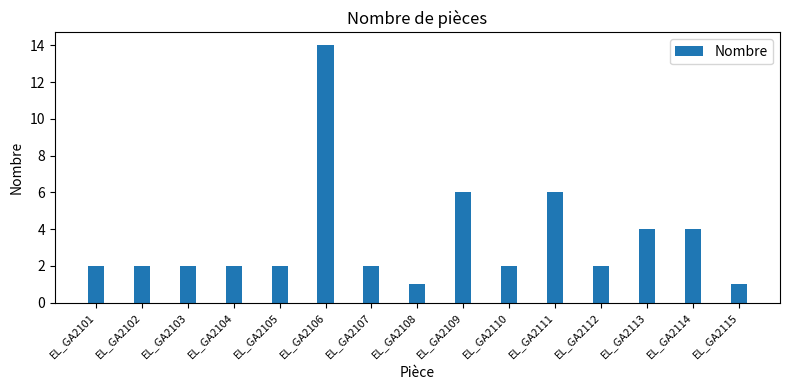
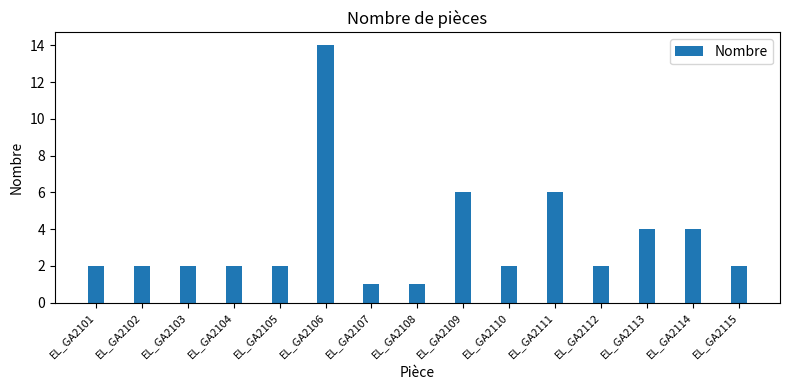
EL_GA2107: 2 -> 1
EL_GA2115: 1 -> 2
